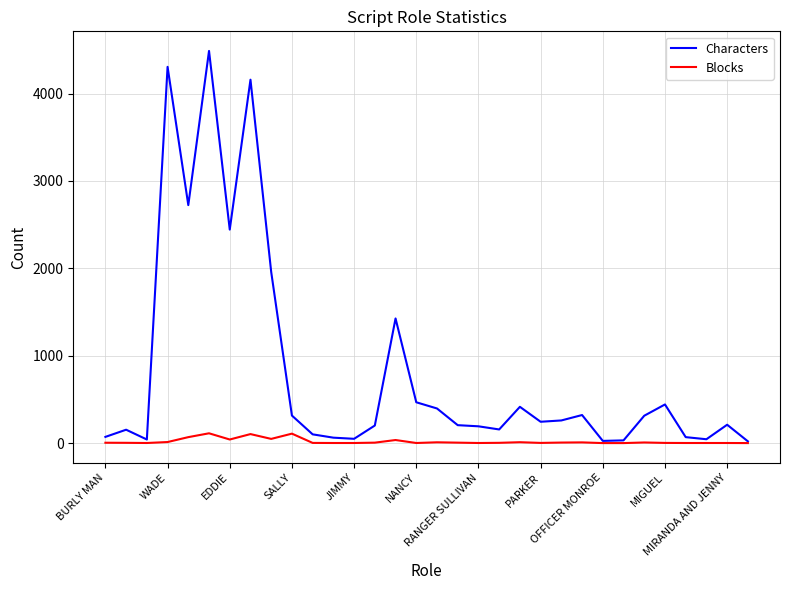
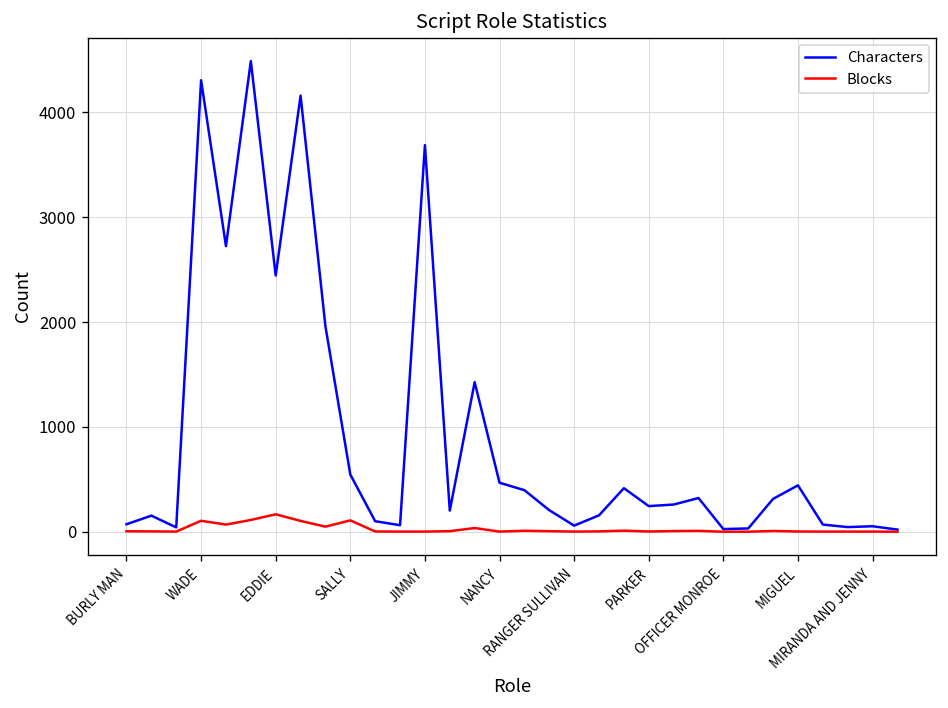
Blocks, WADE: 0 -> 100
Blocks, EDDIE: 0 -> 200
Characters, SALLY: 300 -> 500
Characters, JIMMY: 100 -> 3700
Characters, RANGER SULLIVAN: 200 -> 100
Characters, MIRANDA AND JENNY: 200 -> 100
